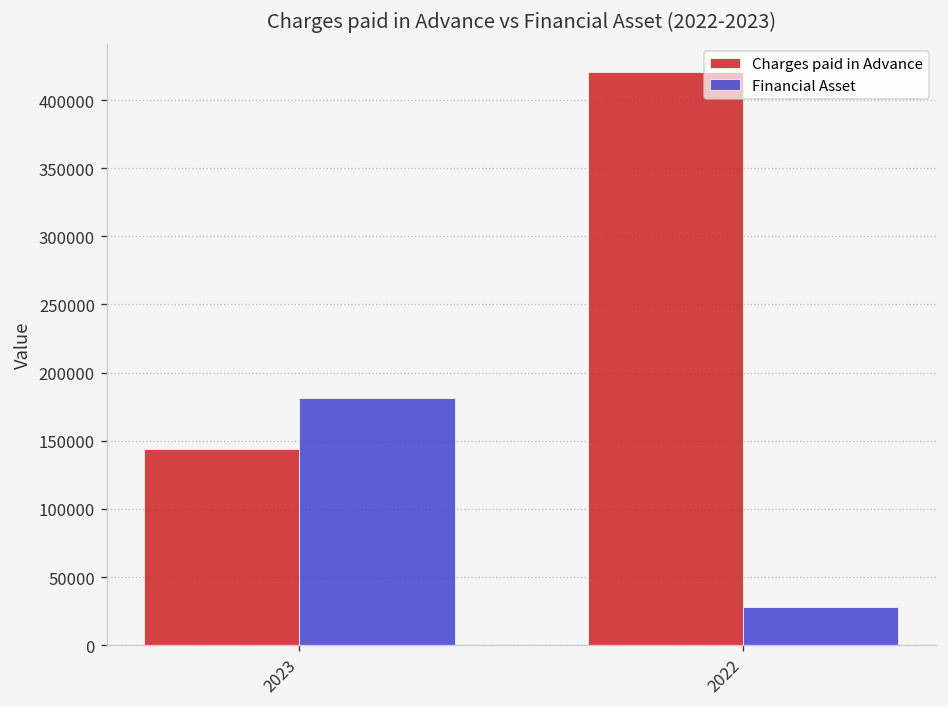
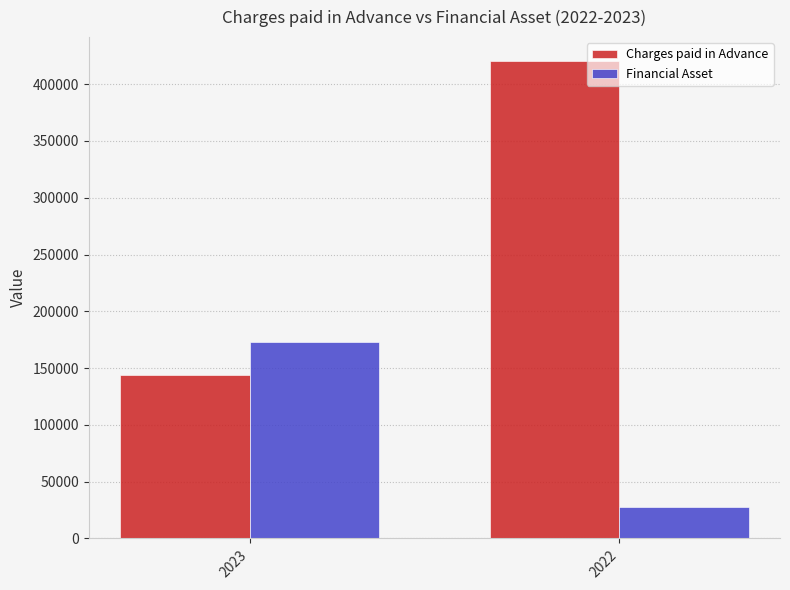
Financial Asset, 2023: 182000 -> 173000
